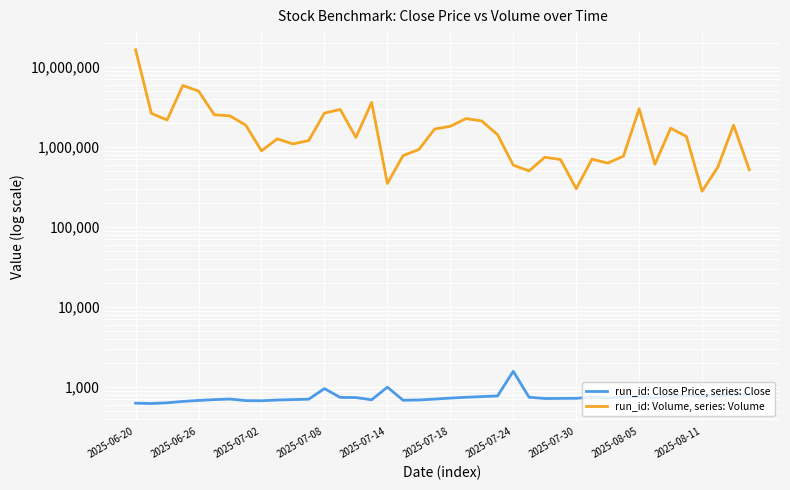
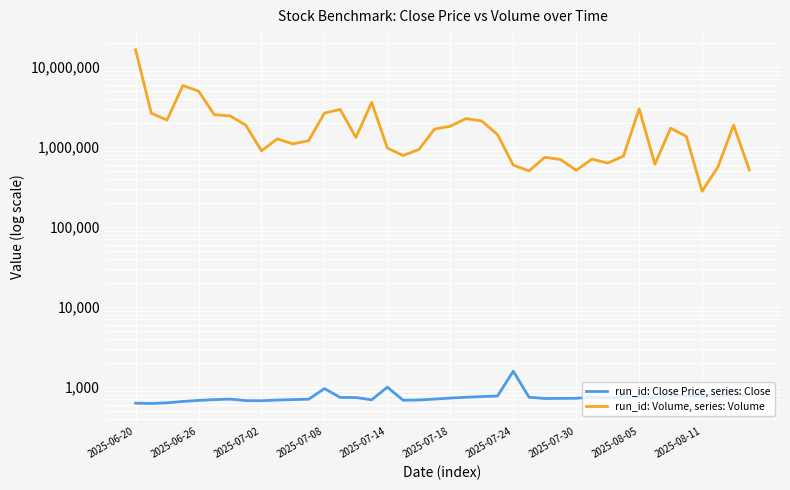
run_id: Volume, series: Volume, 2025-07-14: 300,000 -> 1,000,000
run_id: Volume, series: Volume, 2025-07-30: 300,000 -> 500,000
